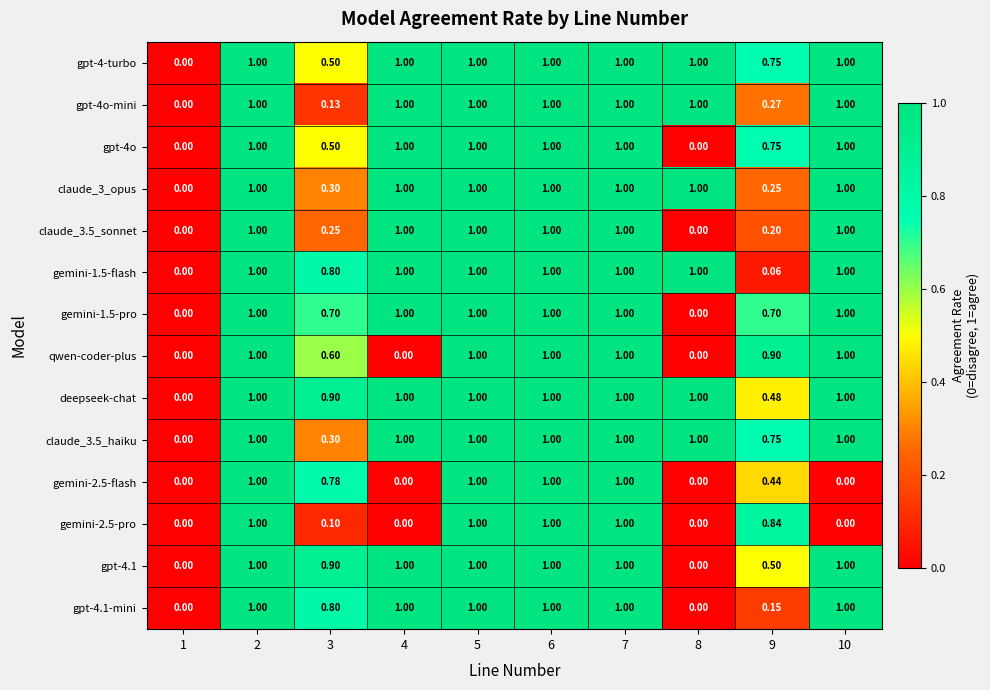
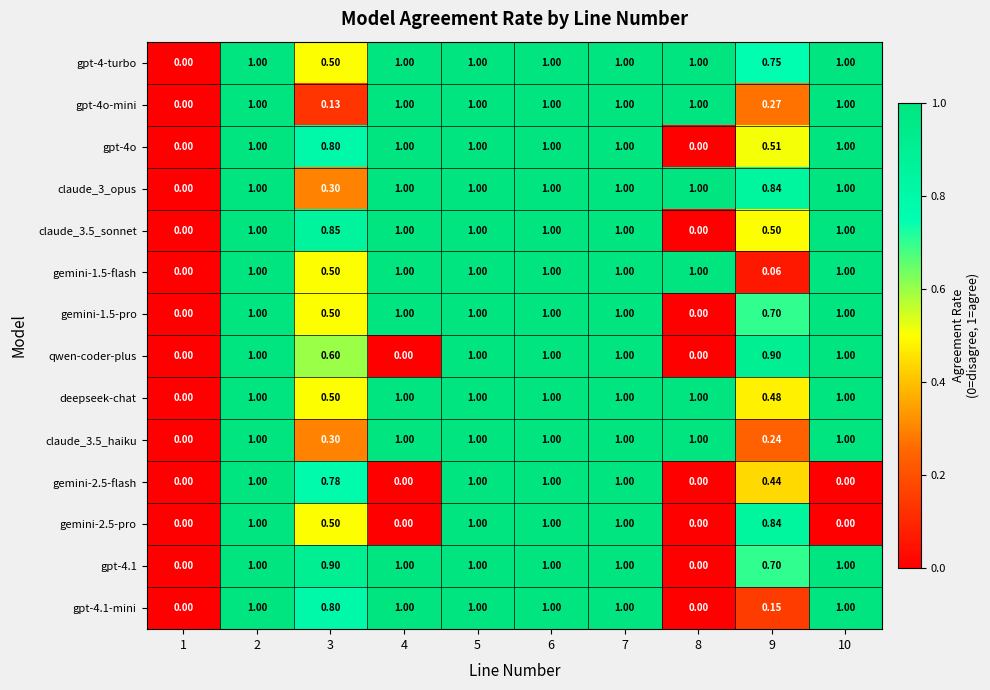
gpt-4o, 3: 0.50 -> 0.80
gpt-4o, 9: 0.75 -> 0.51
claude_3_opus, 9: 0.25 -> 0.84
claude_3.5_sonnet, 3: 0.25 -> 0.85
claude_3.5_sonnet, 9: 0.20 -> 0.50
gemini-1.5-flash, 3: 0.80 -> 0.50
gemini-1.5-pro, 3: 0.70 -> 0.50
deepseek-chat, 3: 0.90 -> 0.50
claude_3.5_haiku, 9: 0.75 -> 0.24
gemini-2.5-pro, 3: 0.10 -> 0.50
gpt-4.1, 9: 0.50 -> 0.70
